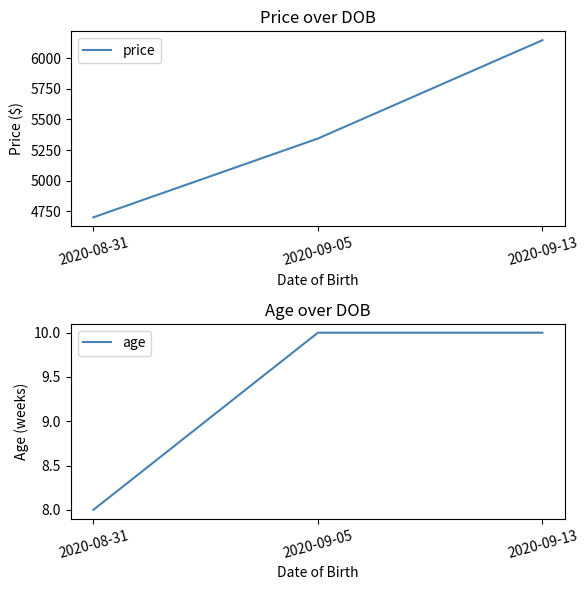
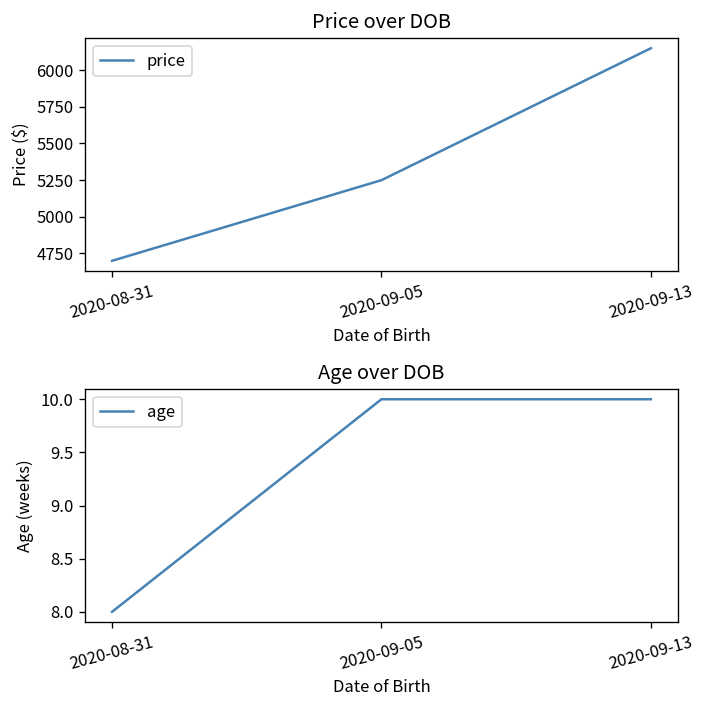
Price over DOB, 2020-09-05: 5340 -> 5250
